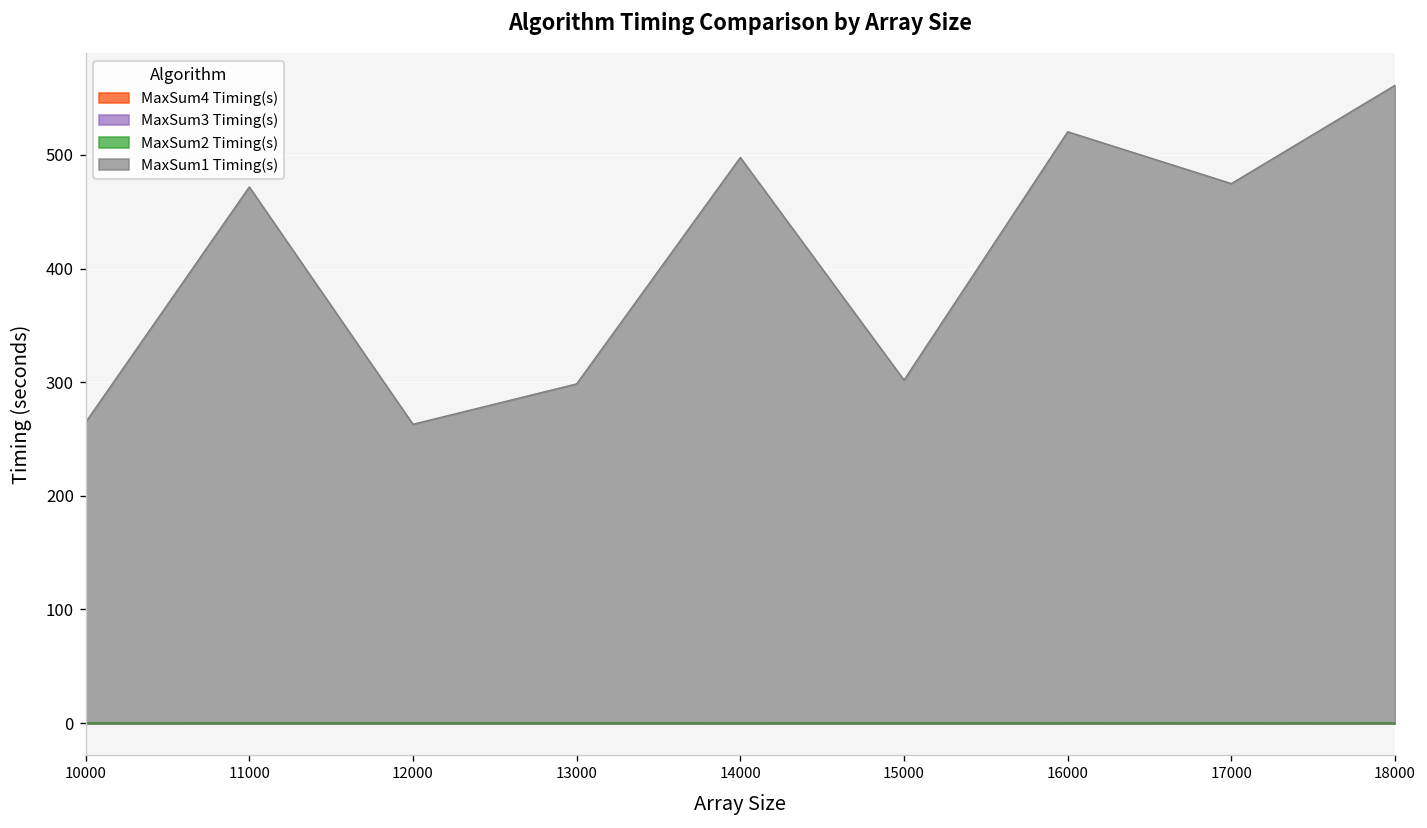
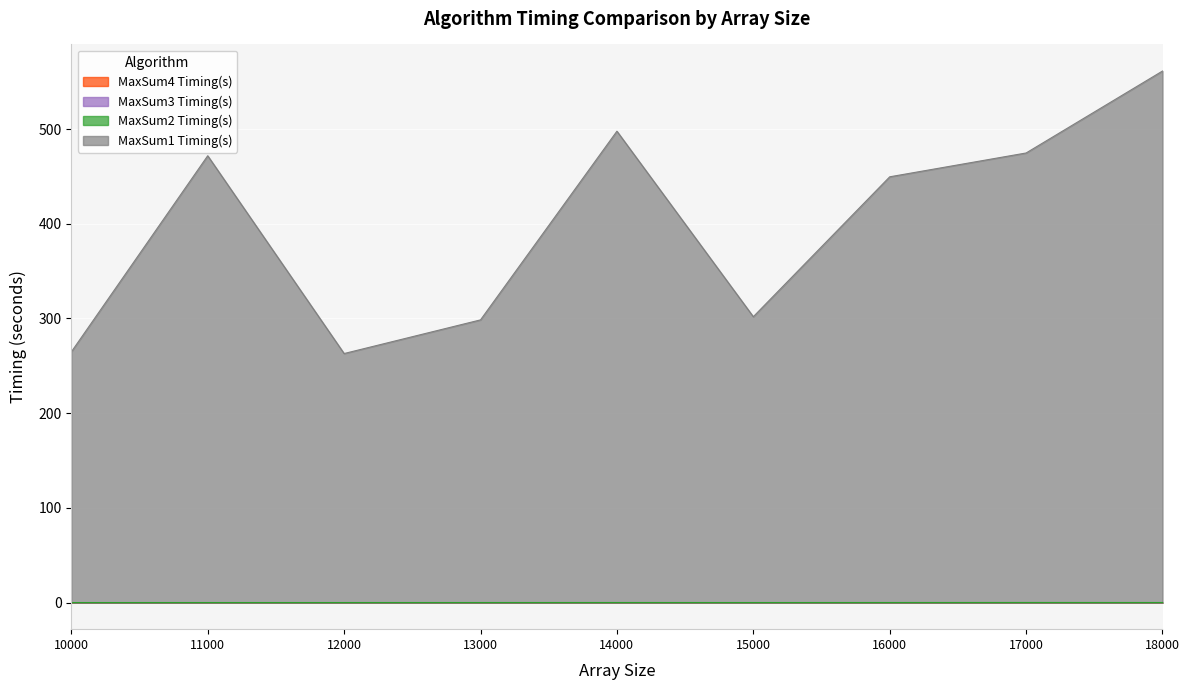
MaxSum1 Timing(s), 16000: 520 -> 450
